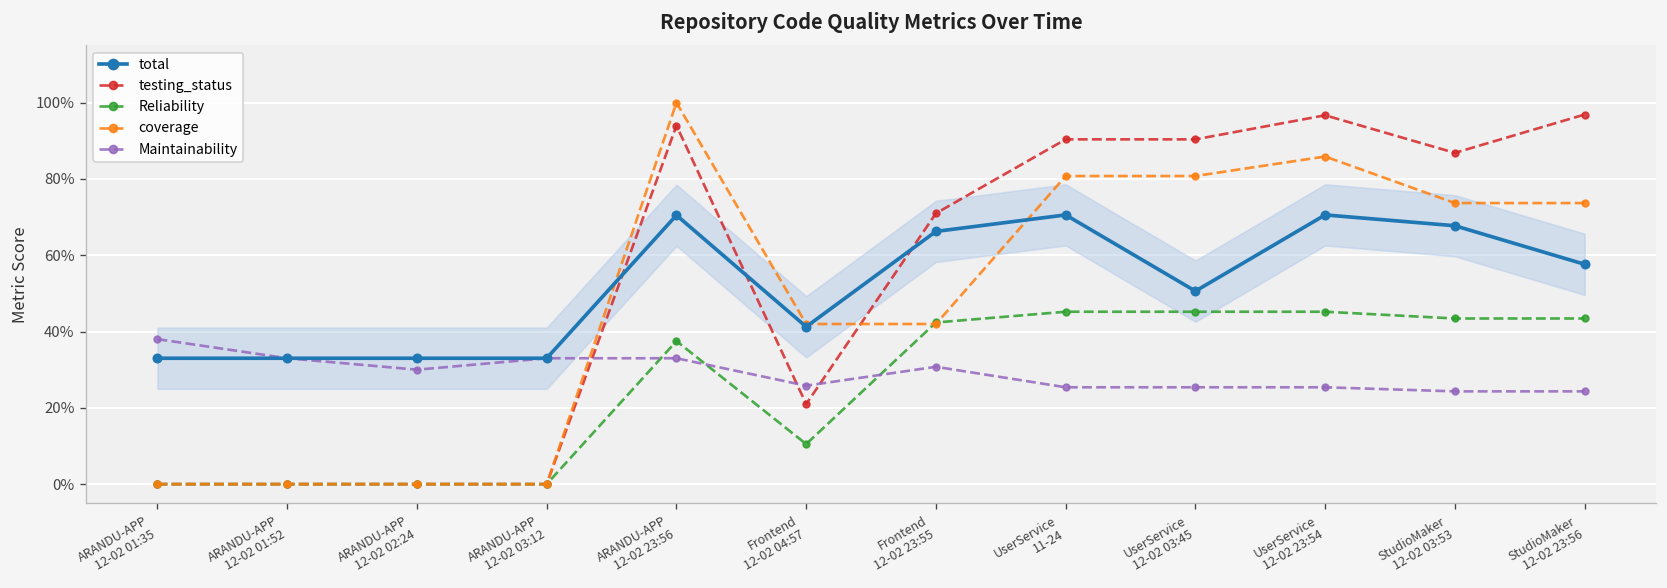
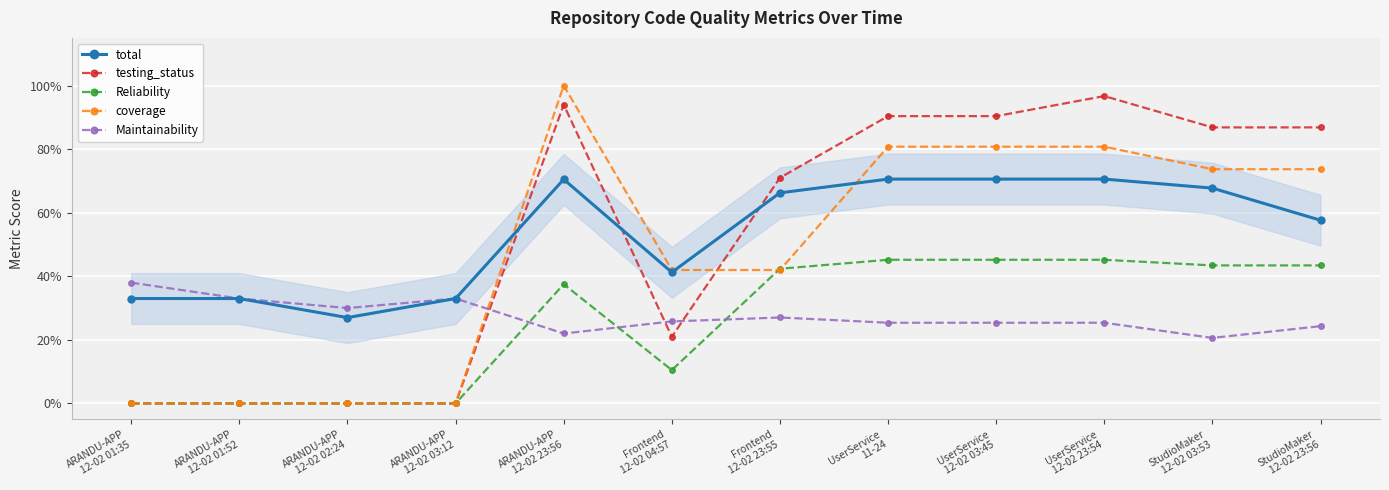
total, ARANDU-APP 12-02 02:24: 33% -> 27%
Maintainability, ARANDU-APP 12-02 23:56: 33% -> 22%
Maintainability, Frontend 12-02 23:55: 31% -> 27%
total, UserService 12-02 03:45: 51% -> 71%
coverage, UserService 12-02 23:54: 86% -> 81%
Maintainability, StudioMaker 12-02 03:53: 24% -> 21%
testing_status, StudioMaker 12-02 23:56: 97% -> 87%
